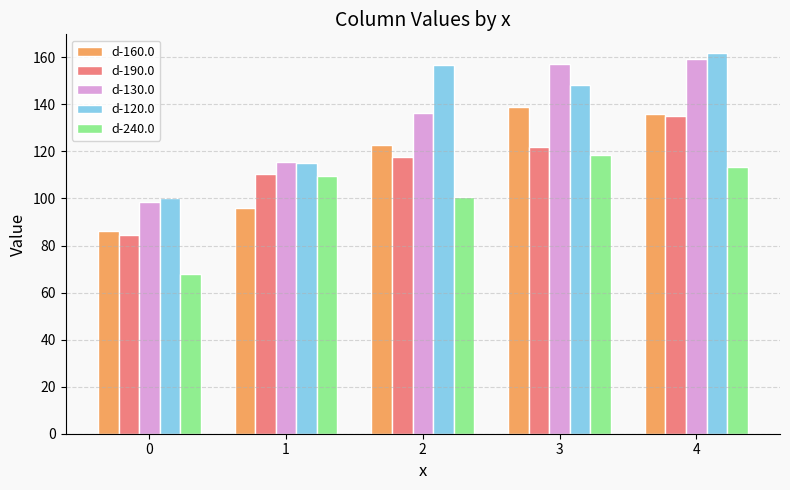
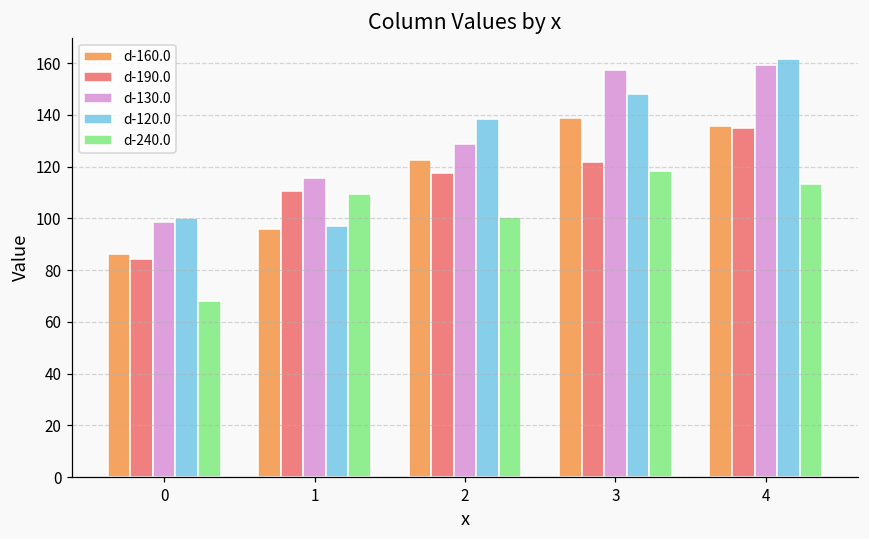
d-120.0, 1: 115 -> 97
d-130.0, 2: 136 -> 129
d-120.0, 2: 157 -> 138
